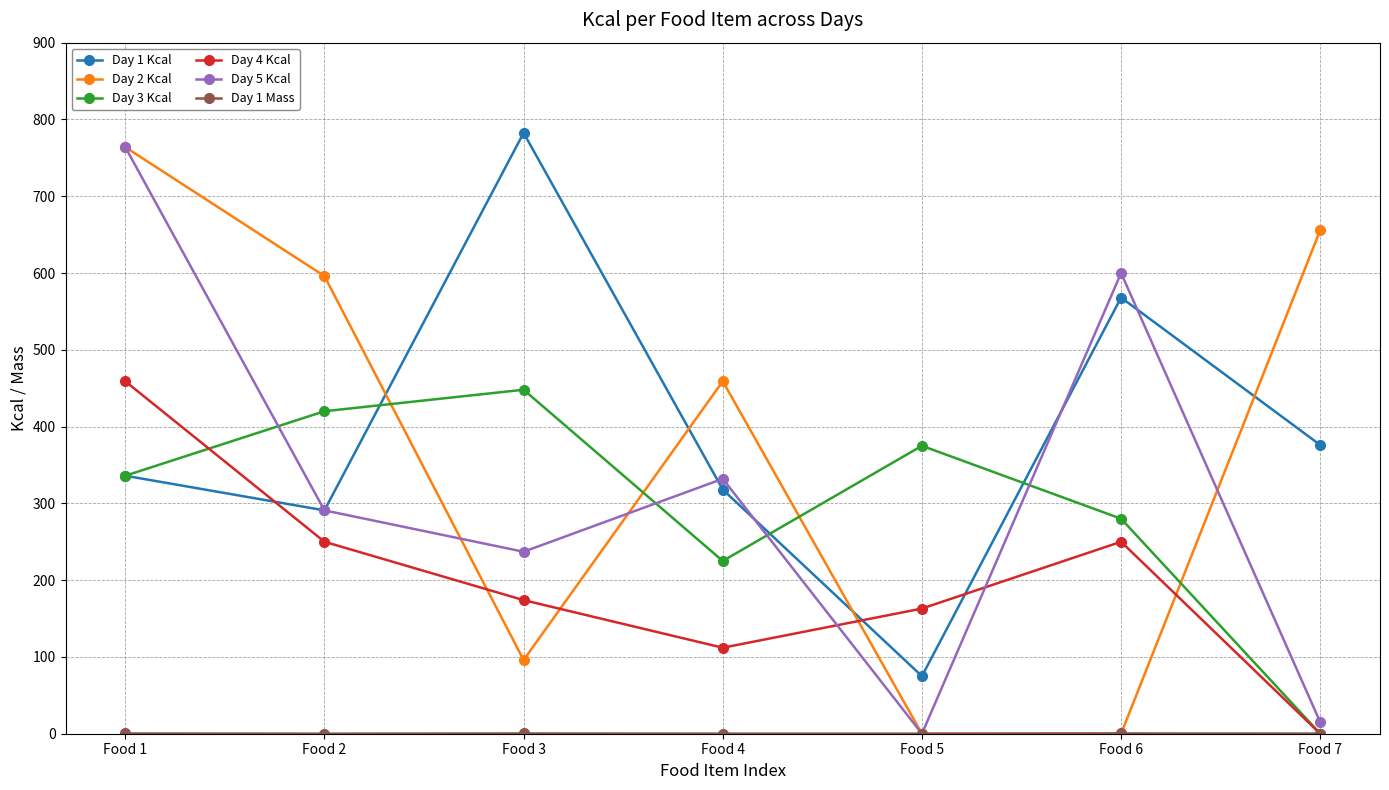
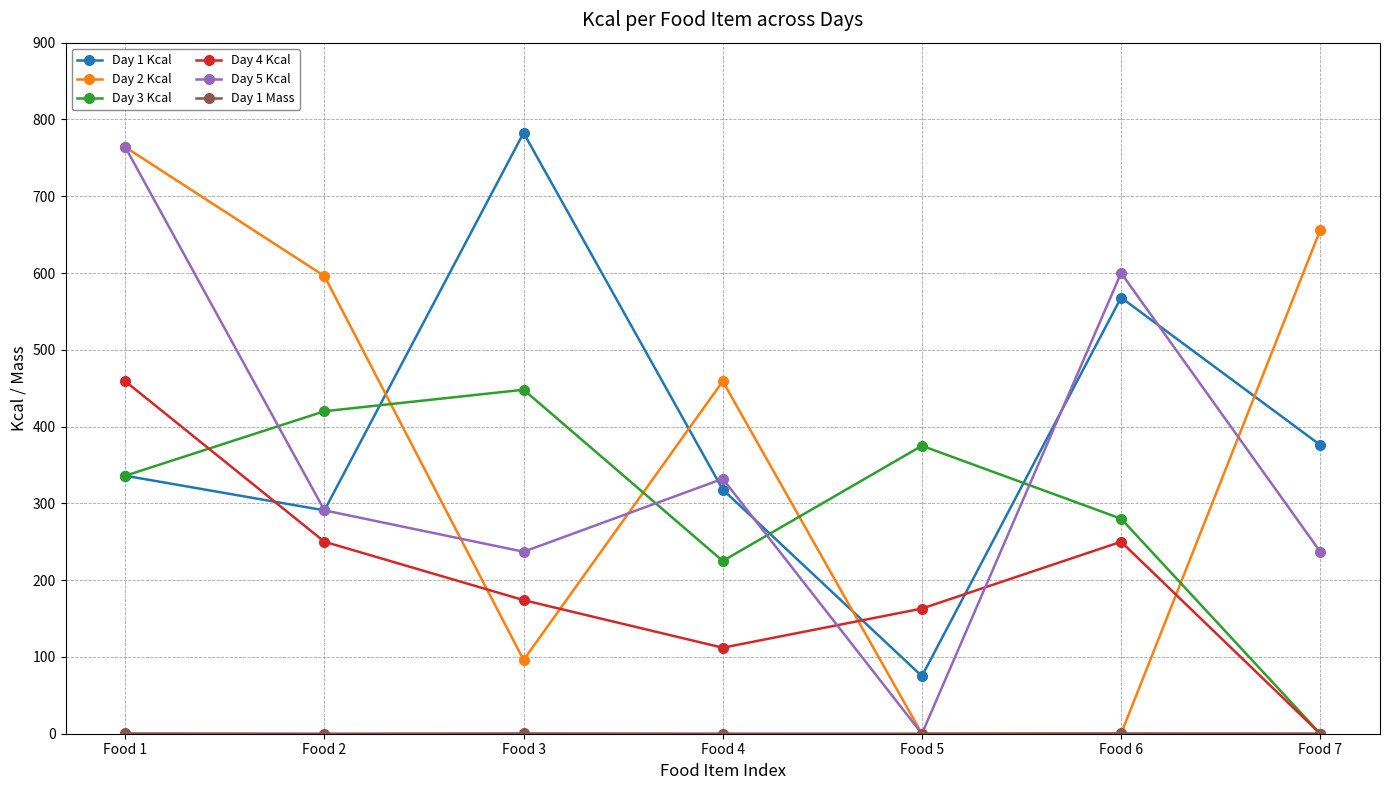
Day 5 Kcal, Food 7: 20 -> 240
